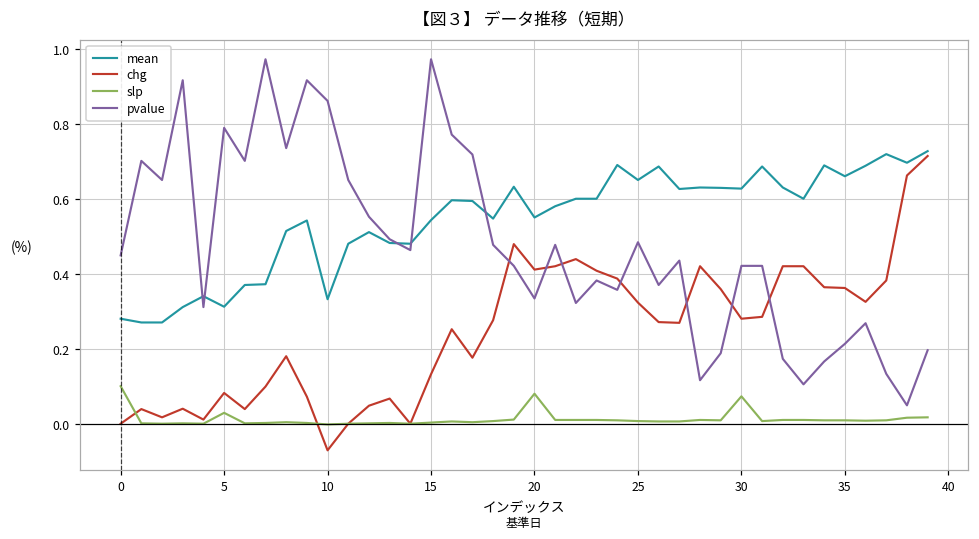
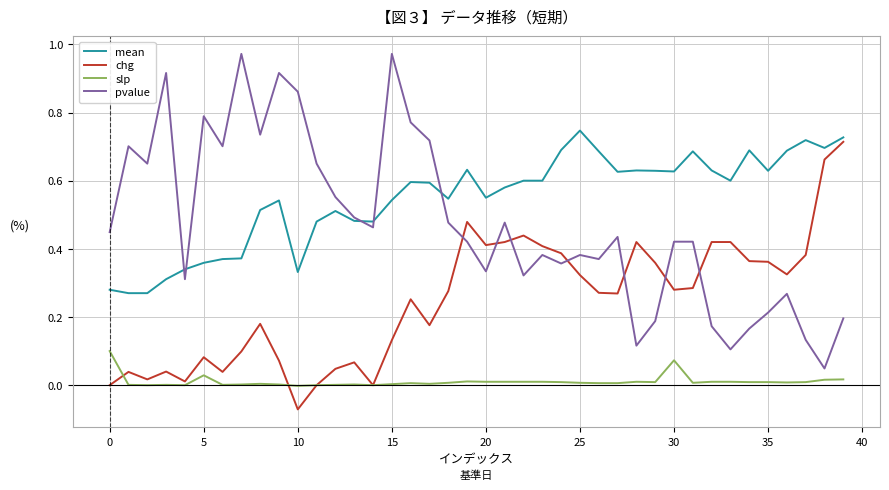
mean, 5: 0.31 -> 0.36
slp, 20: 0.08 -> 0.01
mean, 25: 0.65 -> 0.75
pvalue, 25: 0.48 -> 0.38
mean, 35: 0.66 -> 0.63
